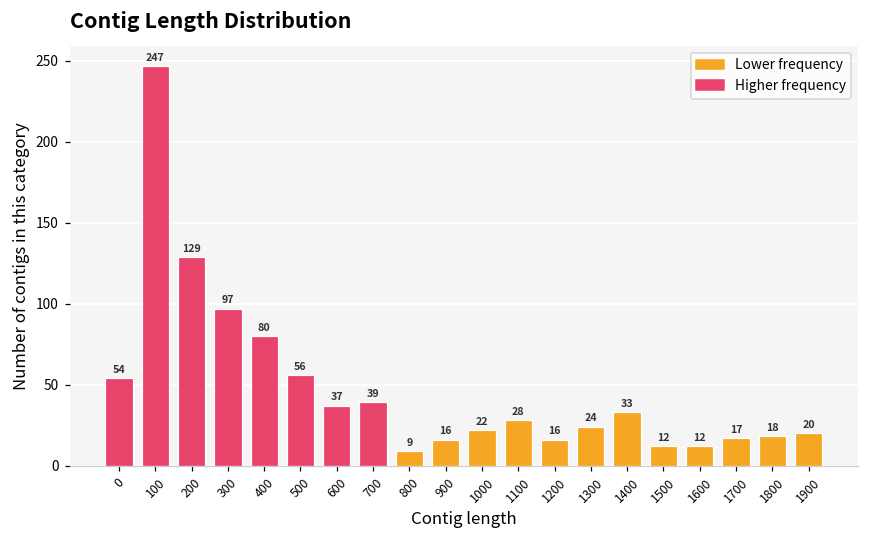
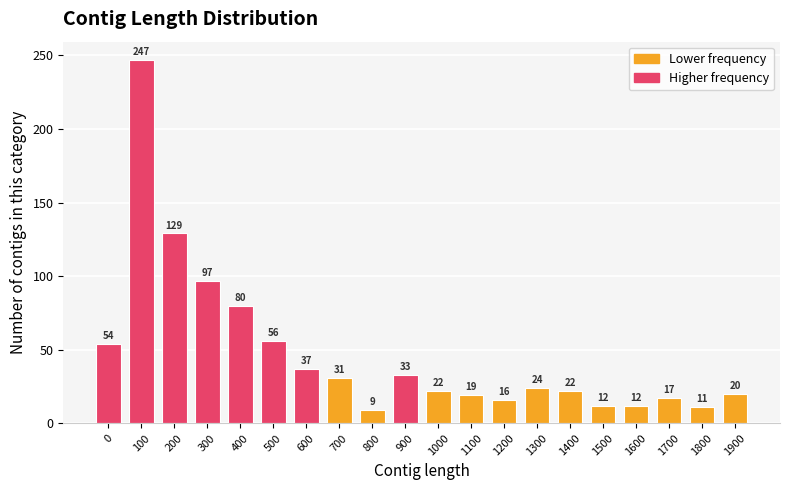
700: 39 -> 31
900: 16 -> 33
1100: 28 -> 19
1400: 33 -> 22
1800: 18 -> 11
